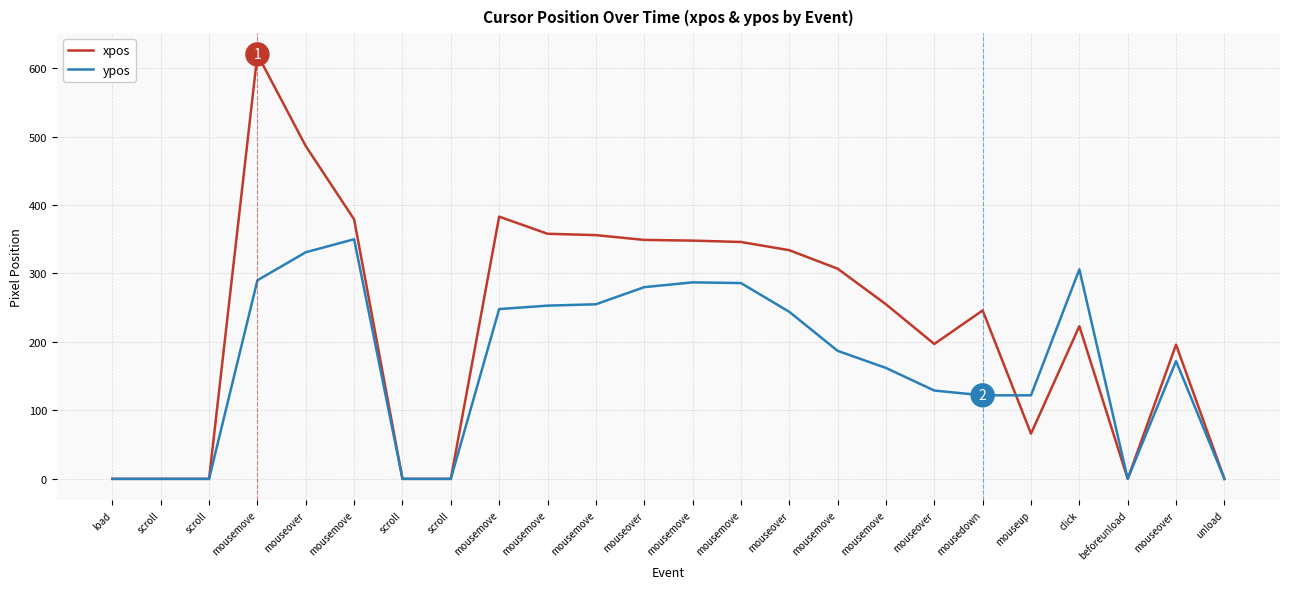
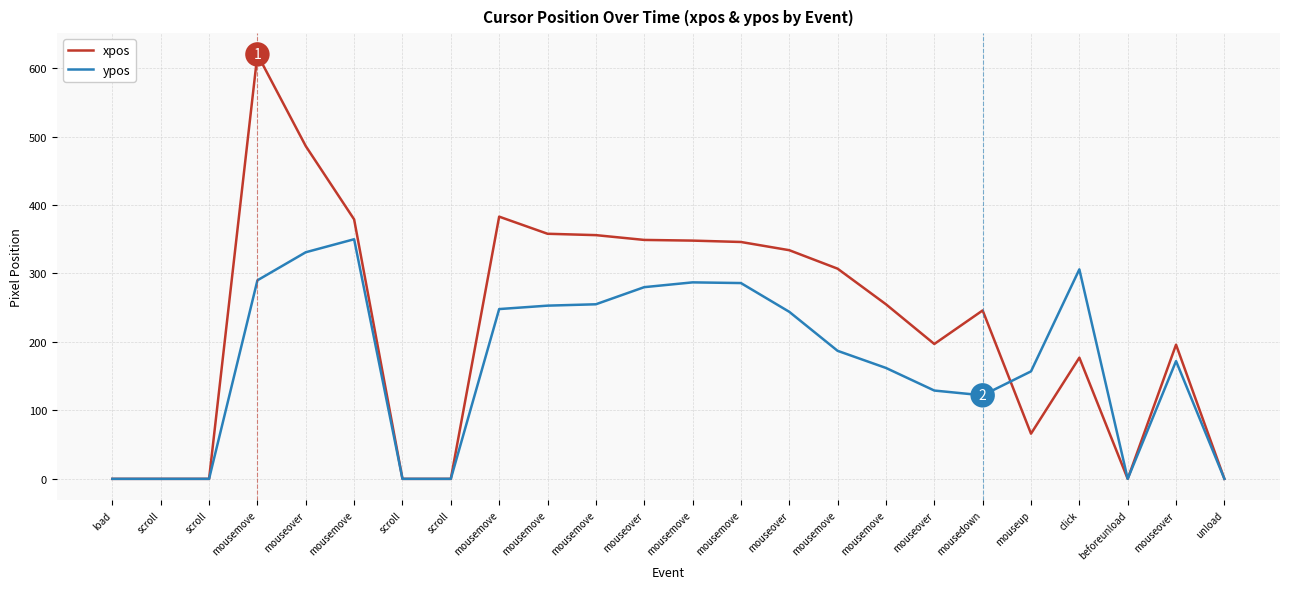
ypos, mouseup: 120 -> 160
xpos, click: 220 -> 180
